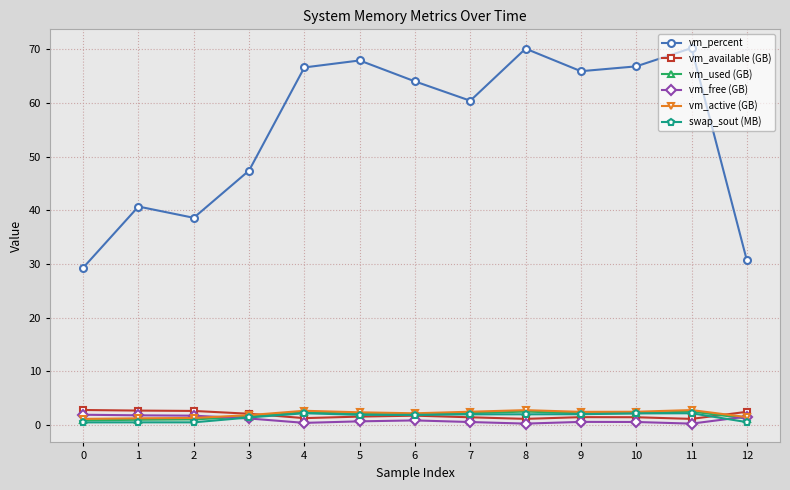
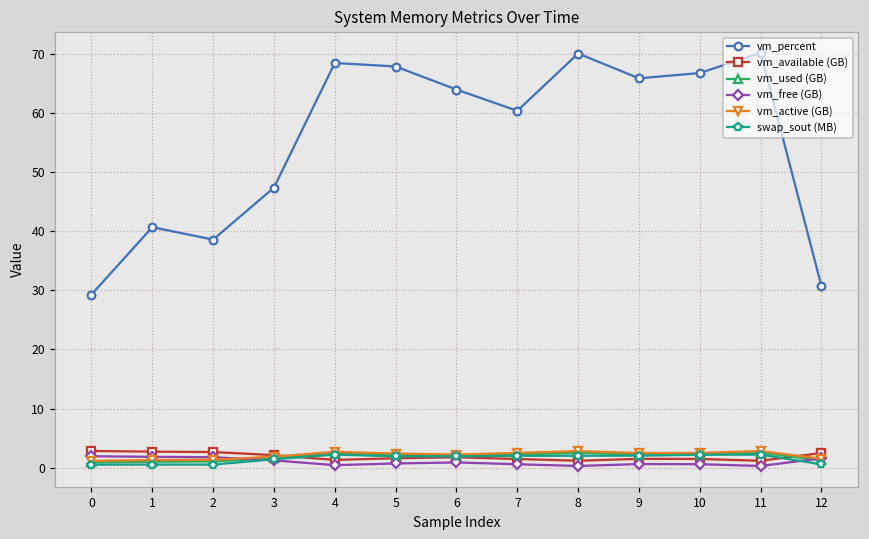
vm_percent, 4: 67 -> 69
